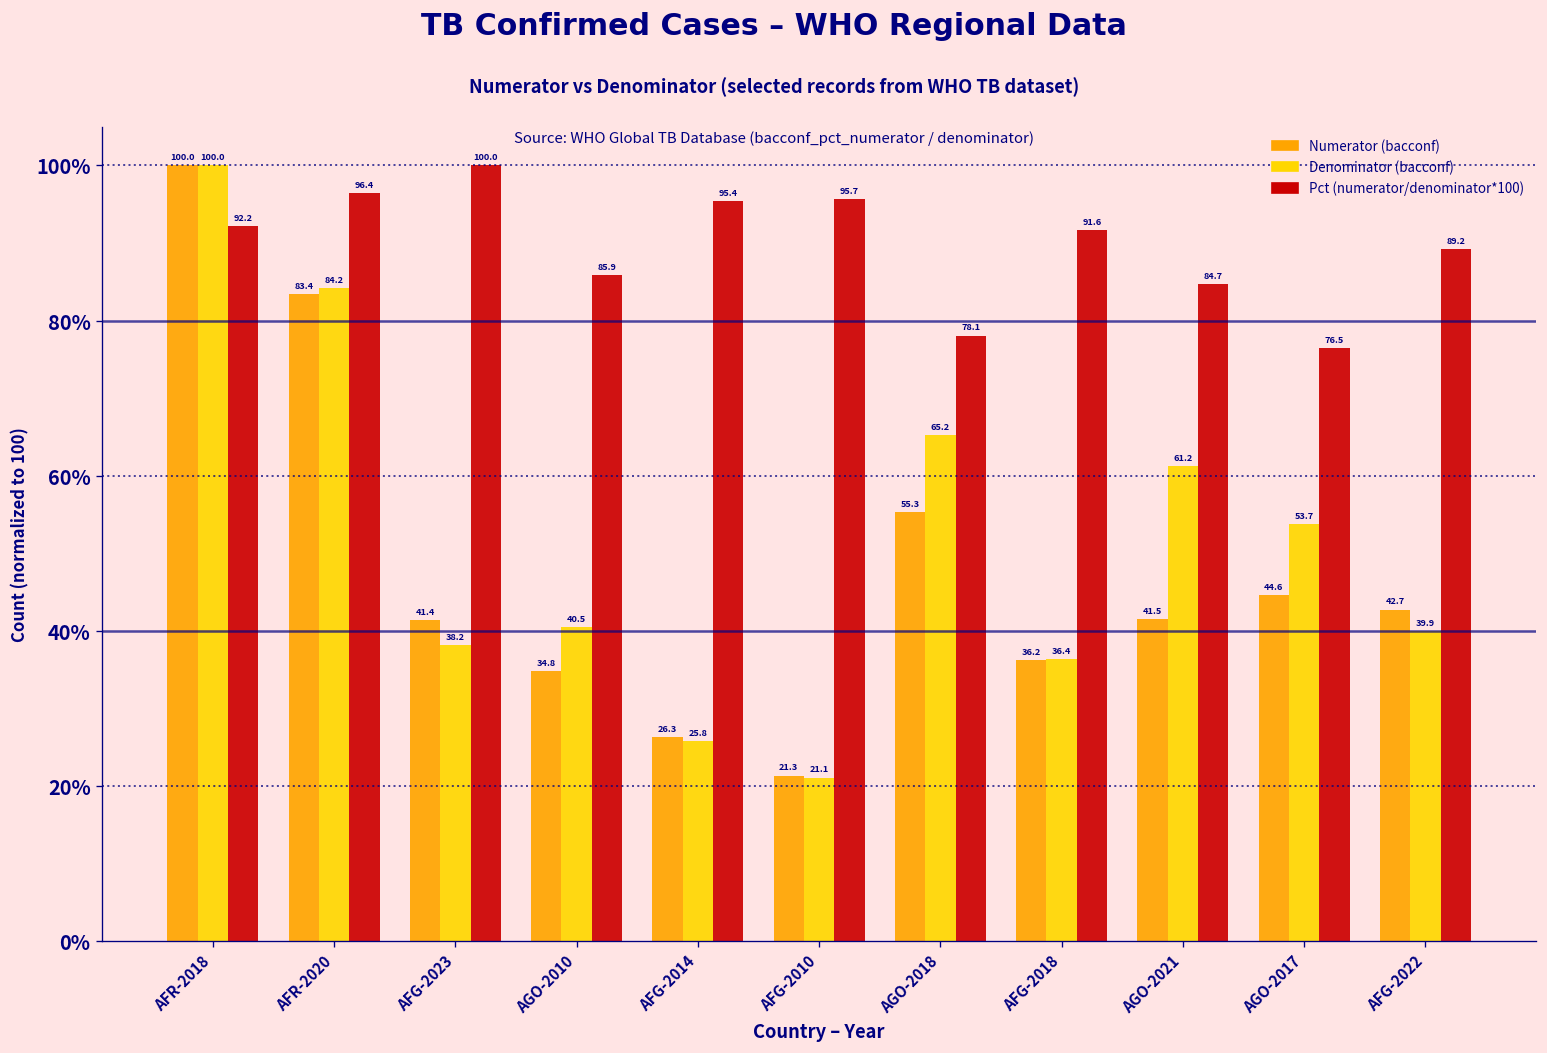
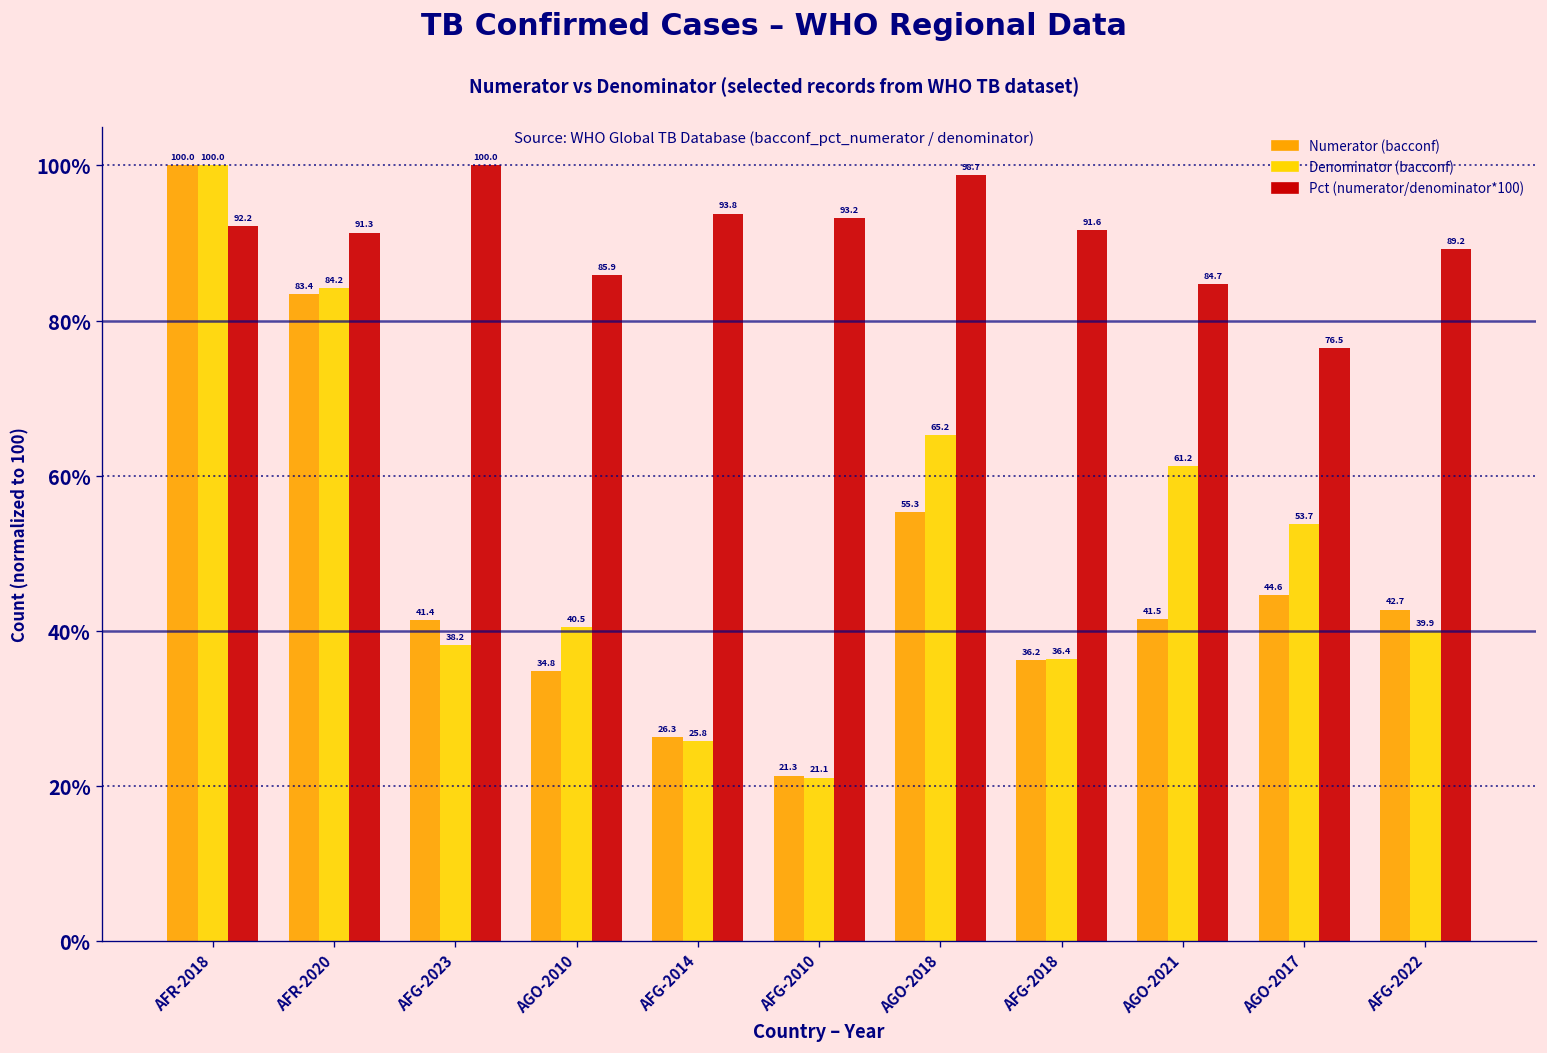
Pct (numerator/denominator*100), AFR-2020: 96.4 -> 91.3
Pct (numerator/denominator*100), AFG-2014: 95.4 -> 93.8
Pct (numerator/denominator*100), AFG-2010: 95.7 -> 93.2
Pct (numerator/denominator*100), AGO-2018: 78.1 -> 98.7
